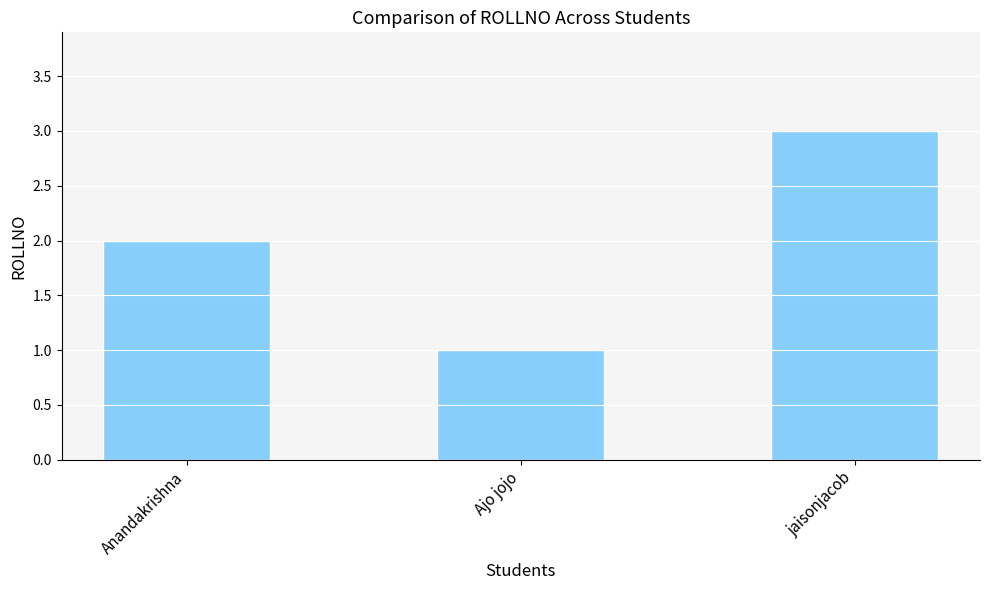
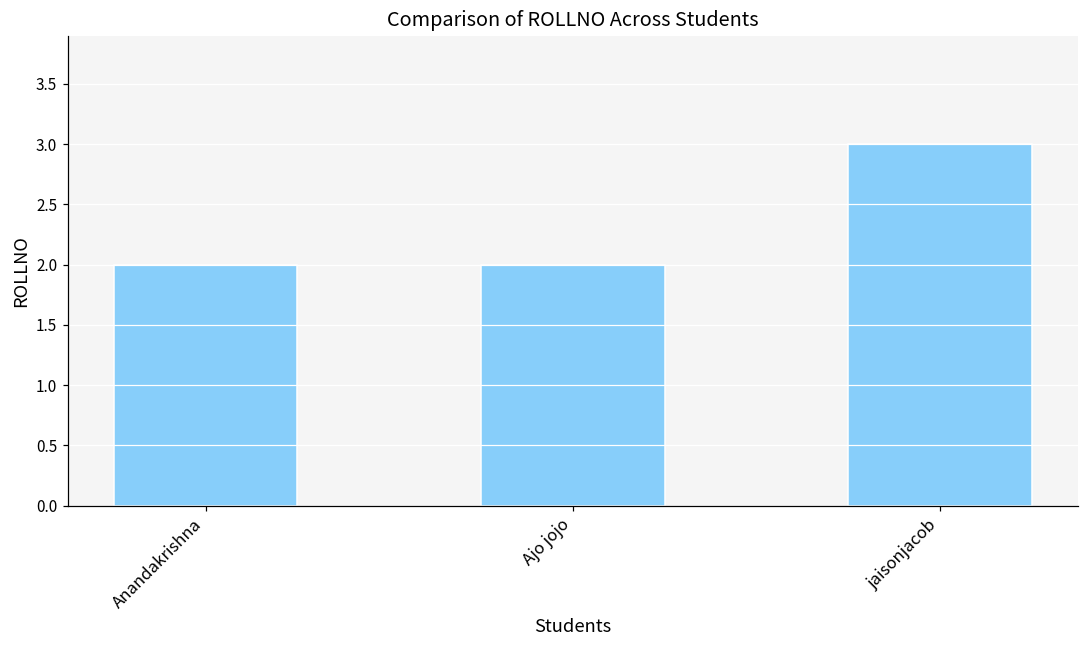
Ajo jojo: 1 -> 2
